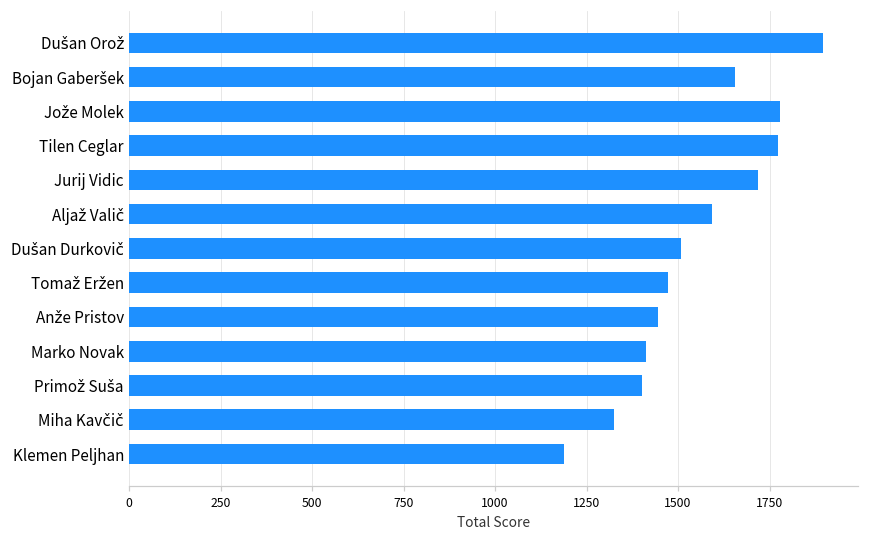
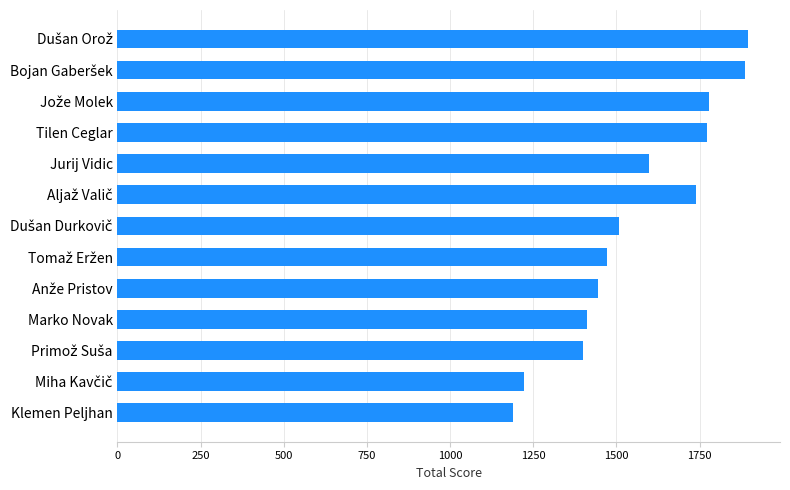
Bojan Gaberšek: 1660 -> 1890
Jurij Vidic: 1720 -> 1600
Aljaž Valič: 1590 -> 1740
Miha Kavčič: 1330 -> 1220
